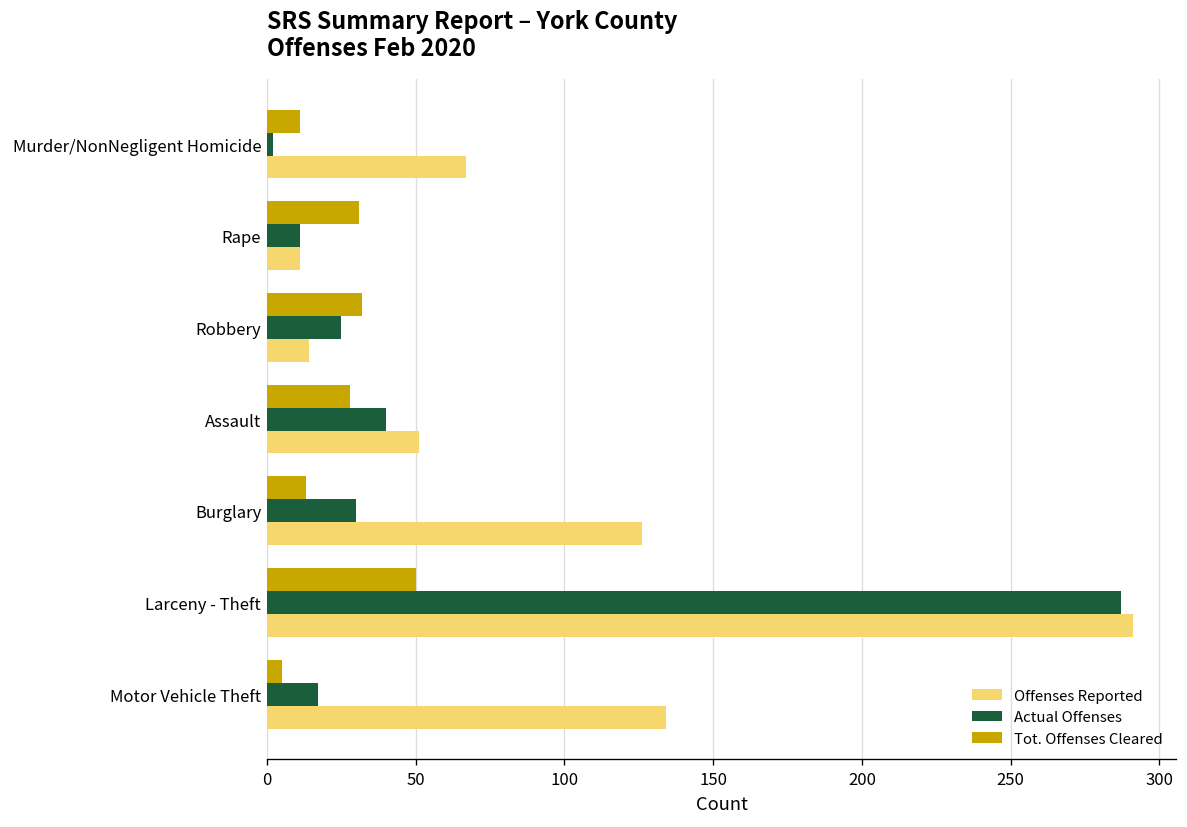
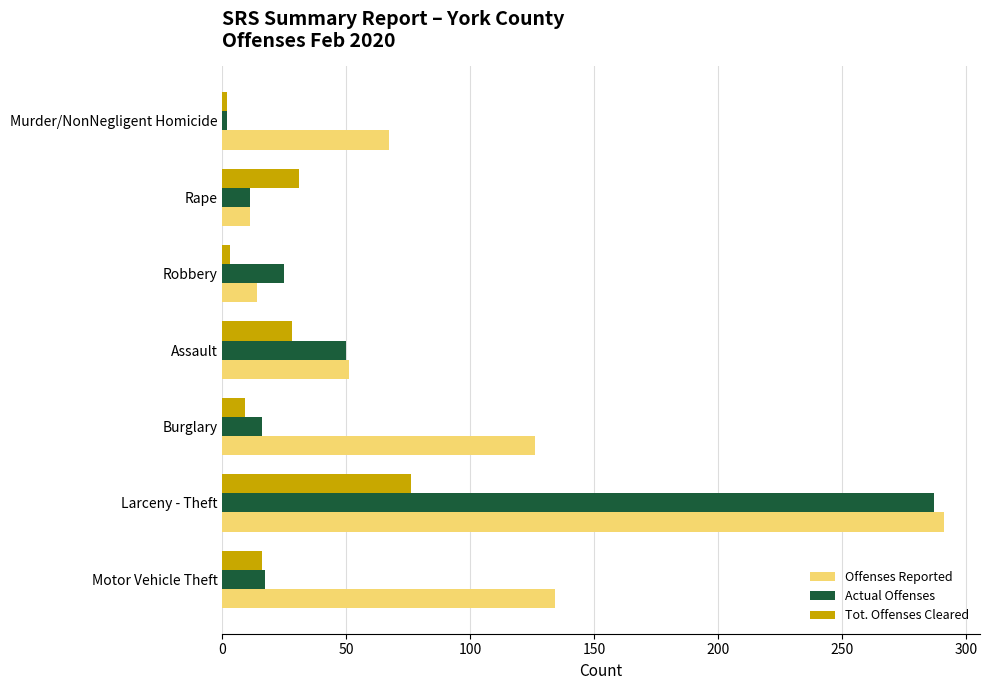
Tot. Offenses Cleared, Murder/NonNegligent Homicide: 11 -> 2
Tot. Offenses Cleared, Robbery: 32 -> 3
Actual Offenses, Assault: 40 -> 50
Tot. Offenses Cleared, Burglary: 13 -> 9
Actual Offenses, Burglary: 30 -> 16
Tot. Offenses Cleared, Larceny - Theft: 50 -> 76
Tot. Offenses Cleared, Motor Vehicle Theft: 5 -> 16
